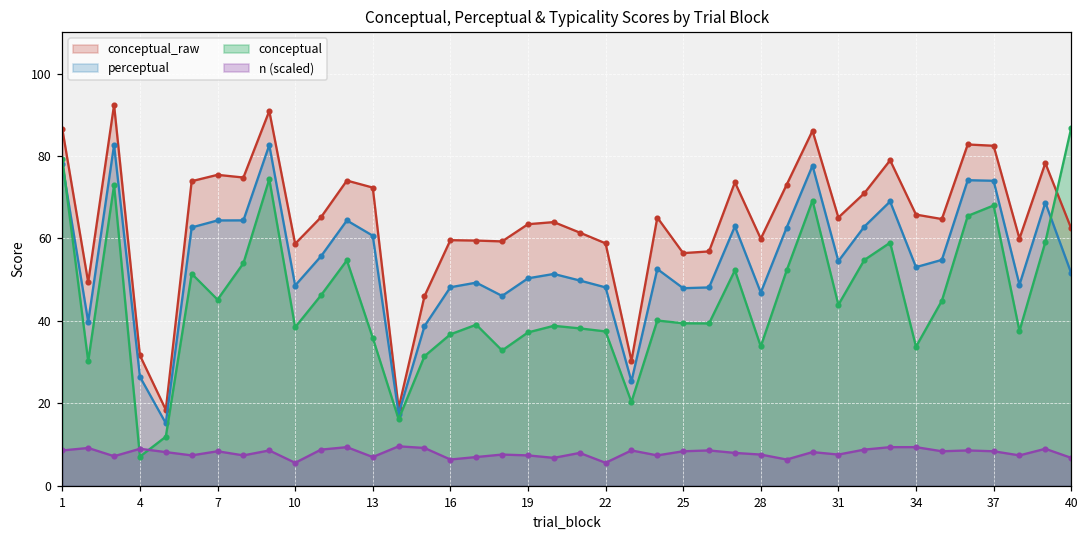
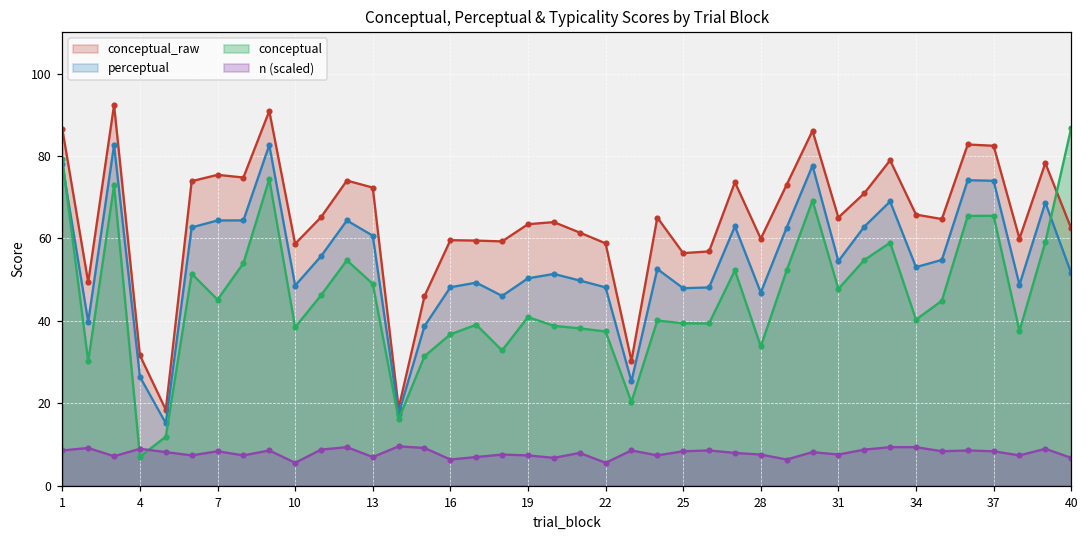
conceptual, 13: 36 -> 49
conceptual, 19: 37 -> 41
conceptual, 31: 44 -> 48
conceptual, 34: 34 -> 40
conceptual, 37: 68 -> 66
